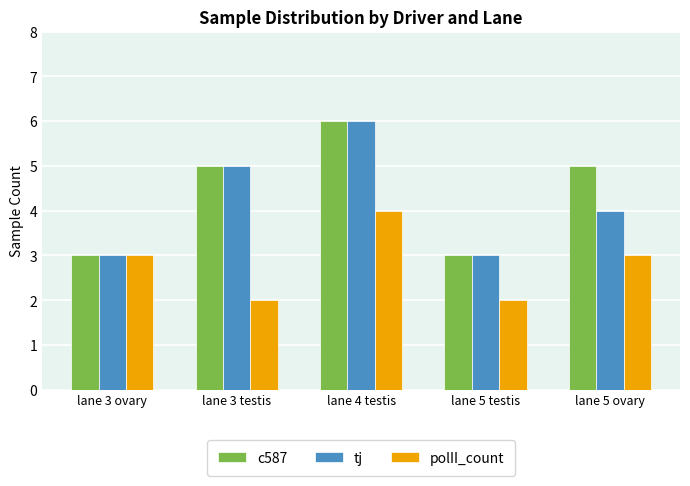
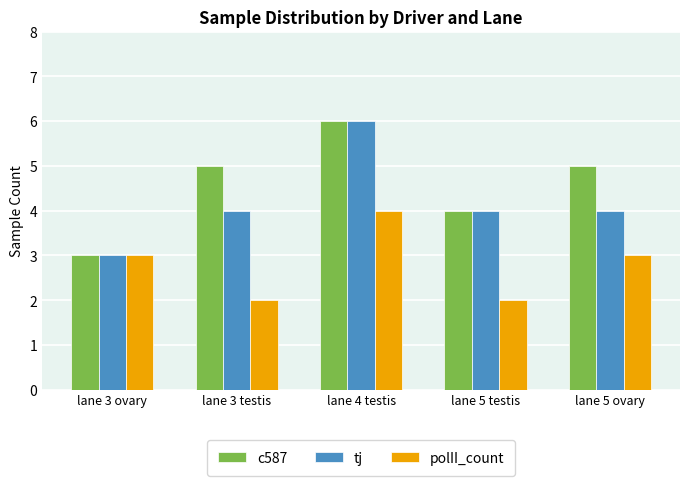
tj, lane 3 testis: 5 -> 4
c587, lane 5 testis: 3 -> 4
tj, lane 5 testis: 3 -> 4
